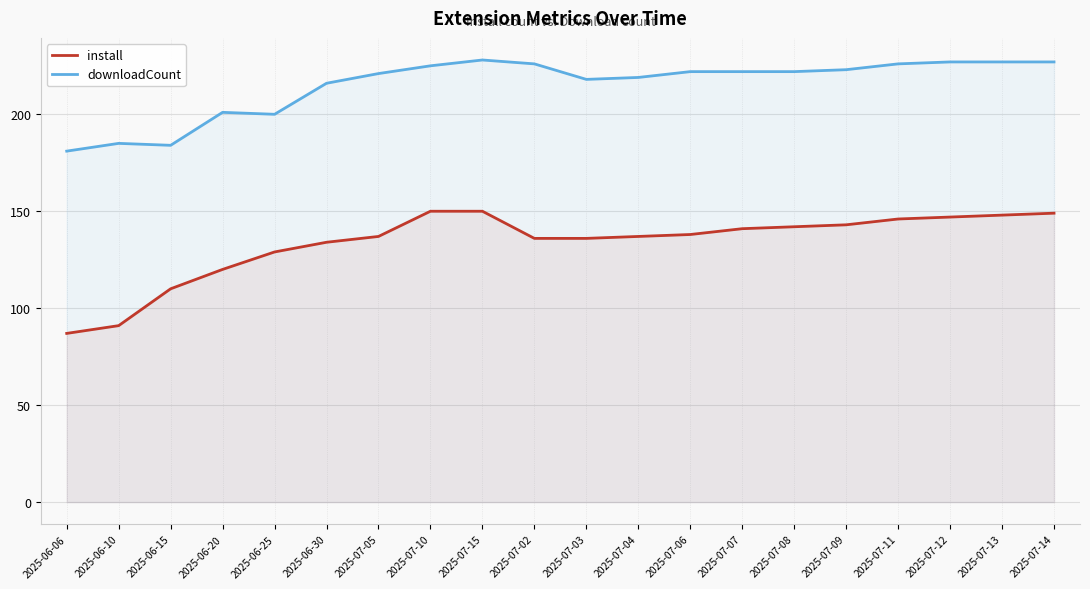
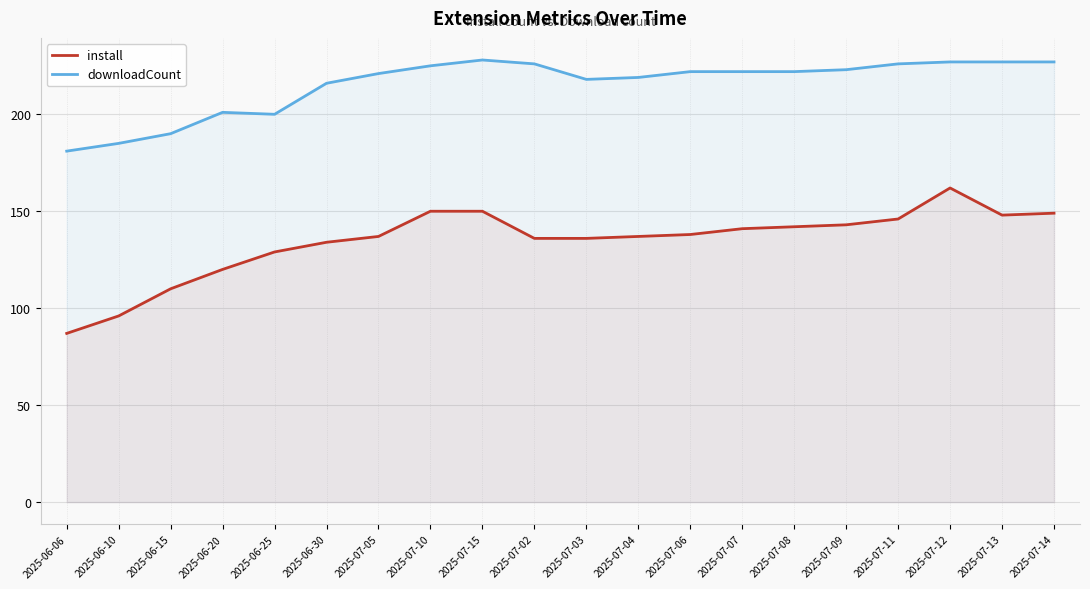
install, 2025-06-10: 91 -> 96
downloadCount, 2025-06-15: 184 -> 190
install, 2025-07-12: 147 -> 162
